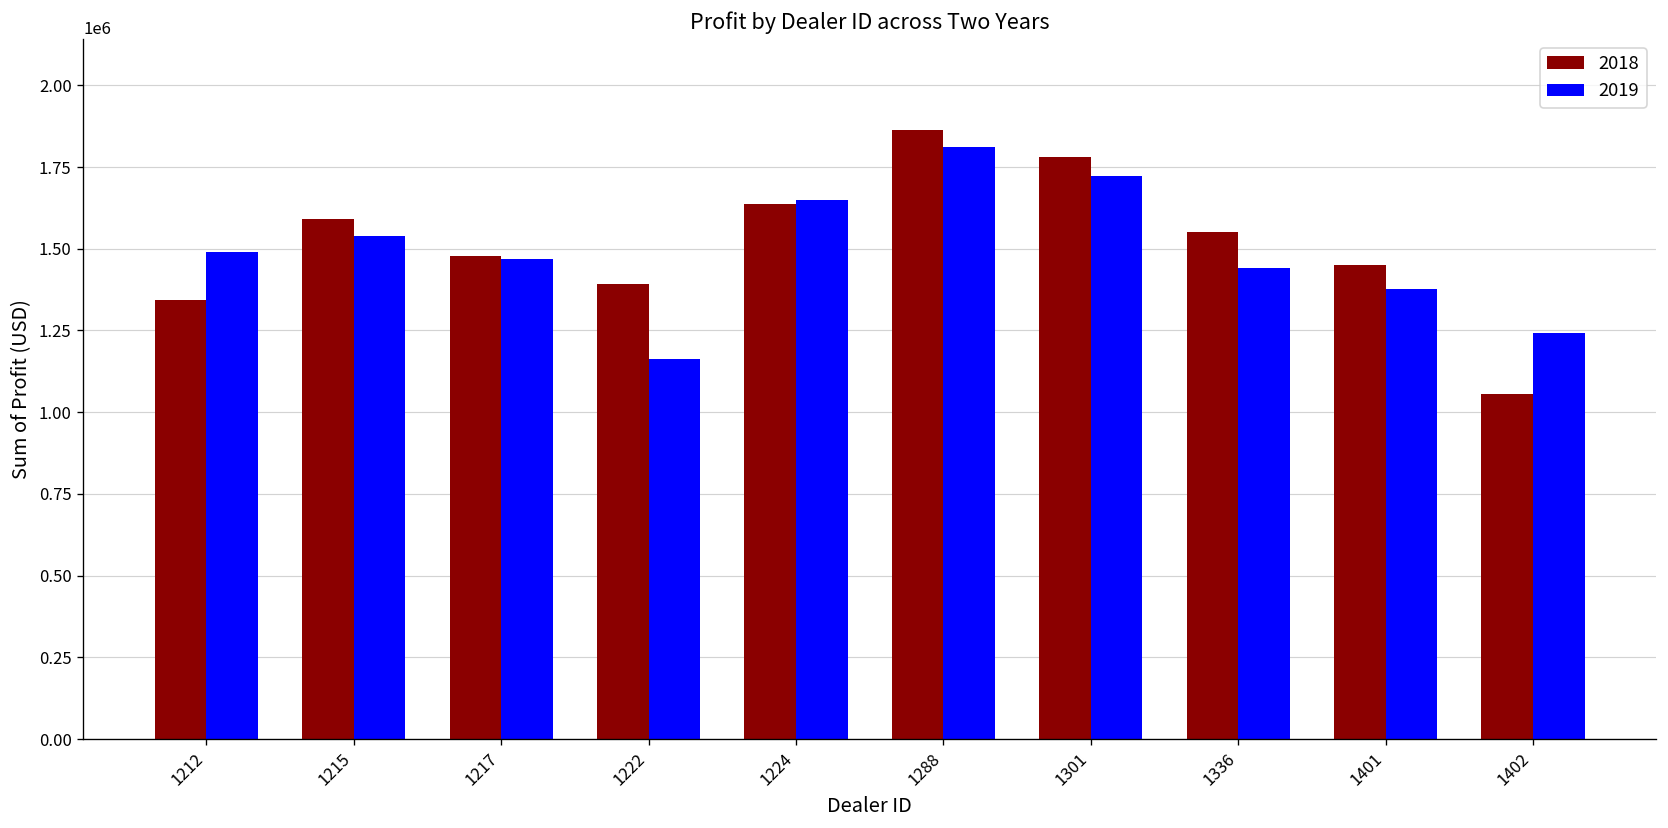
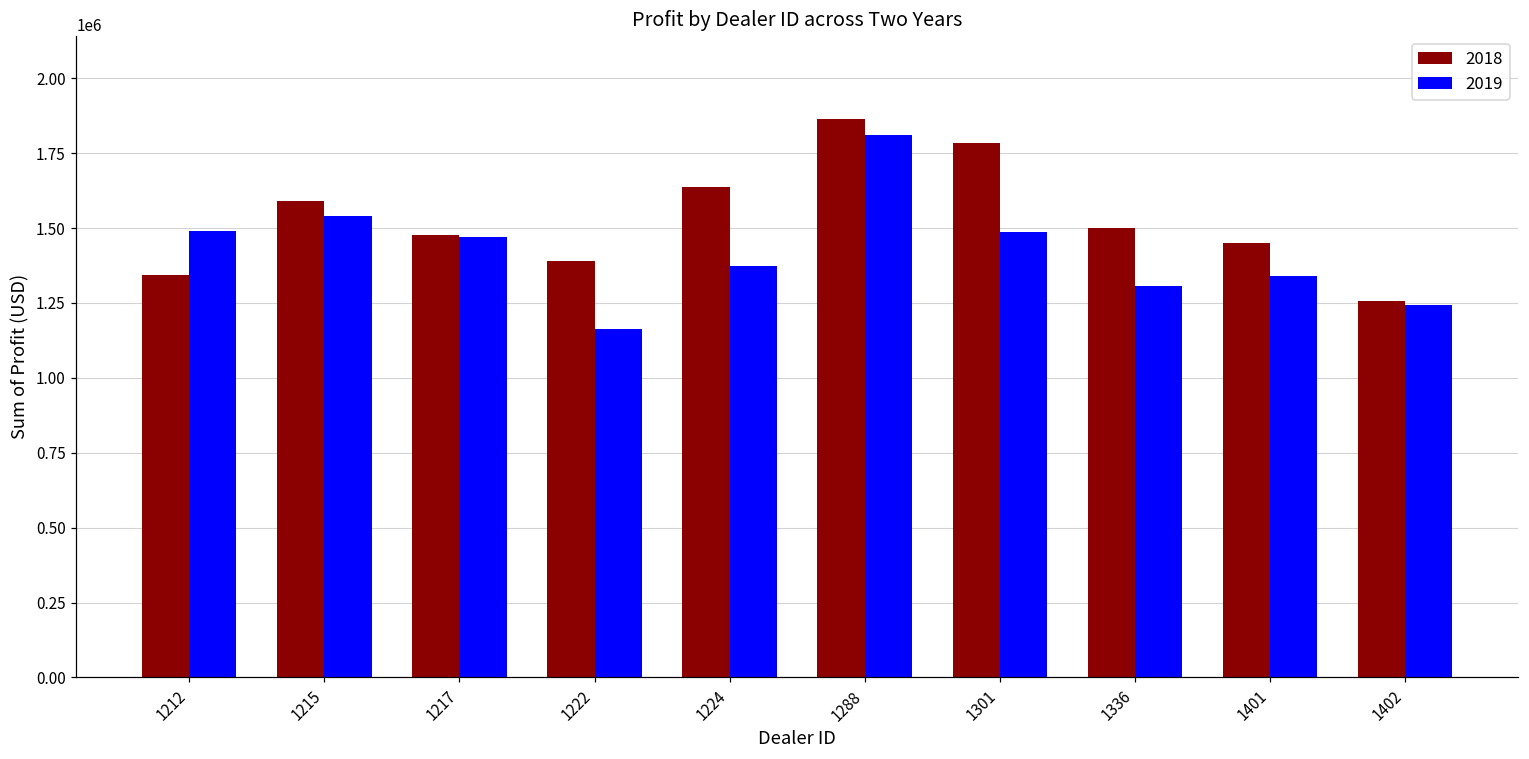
2019, 1224: 1650000 -> 1370000
2019, 1301: 1720000 -> 1490000
2018, 1336: 1550000 -> 1500000
2019, 1336: 1440000 -> 1310000
2019, 1401: 1380000 -> 1340000
2018, 1402: 1050000 -> 1250000
